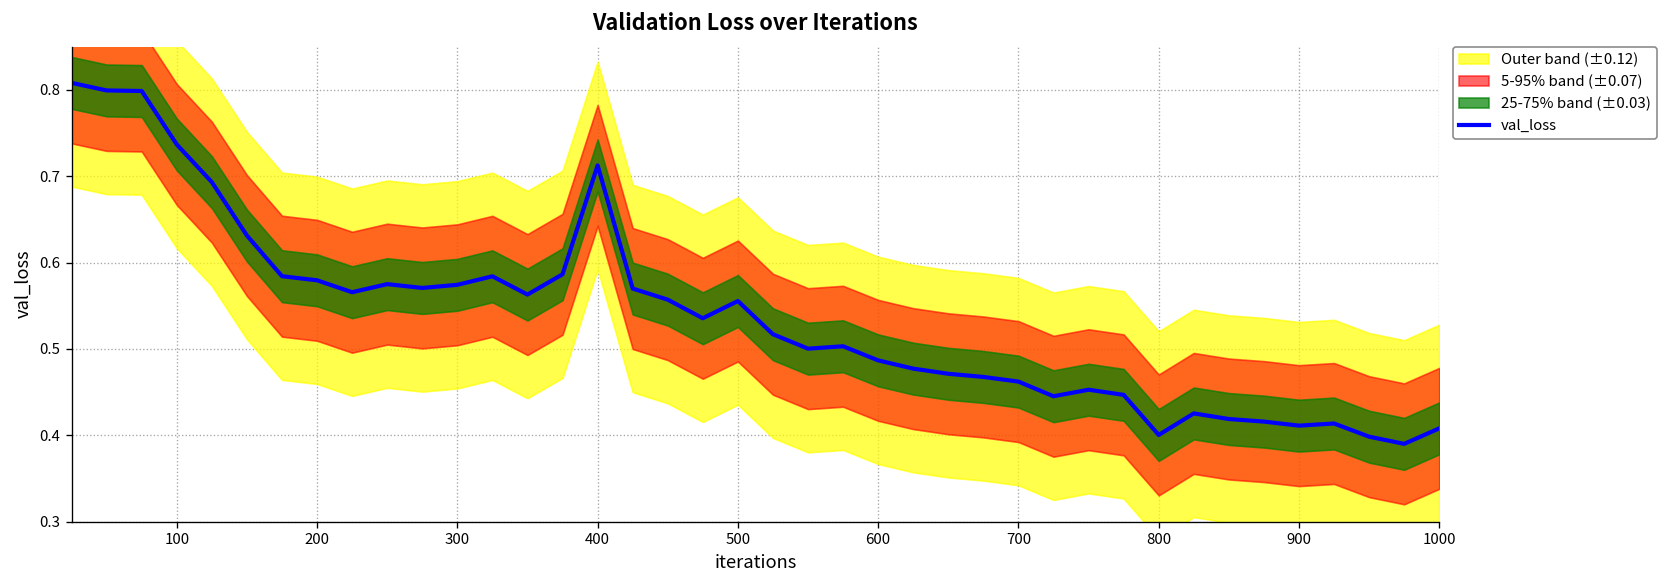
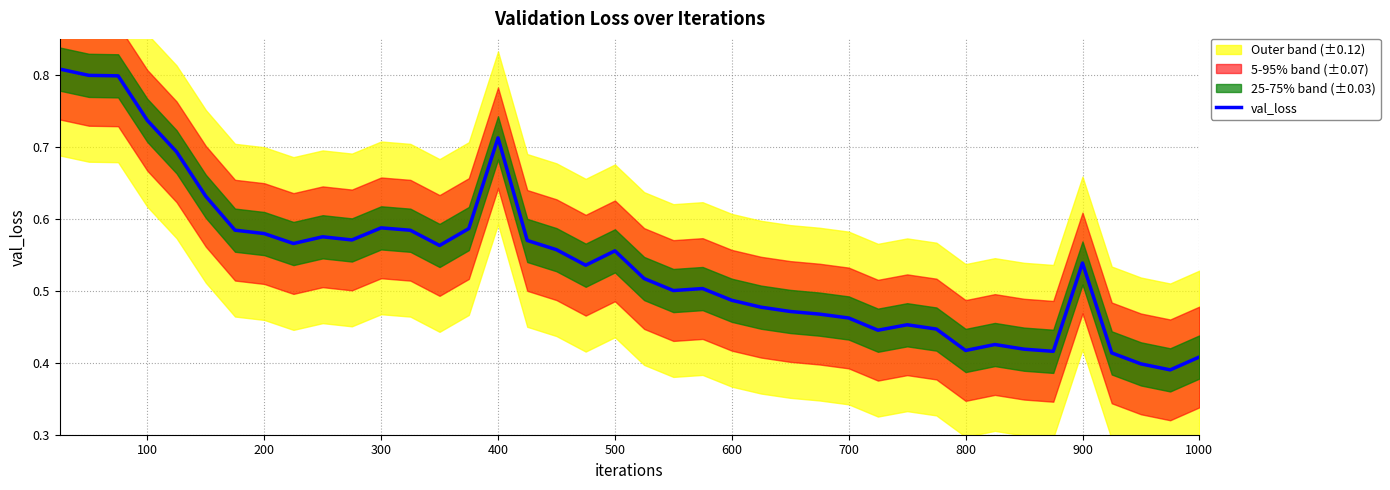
val_loss, 300: 0.57 -> 0.59
val_loss, 800: 0.40 -> 0.42
val_loss, 900: 0.41 -> 0.54
